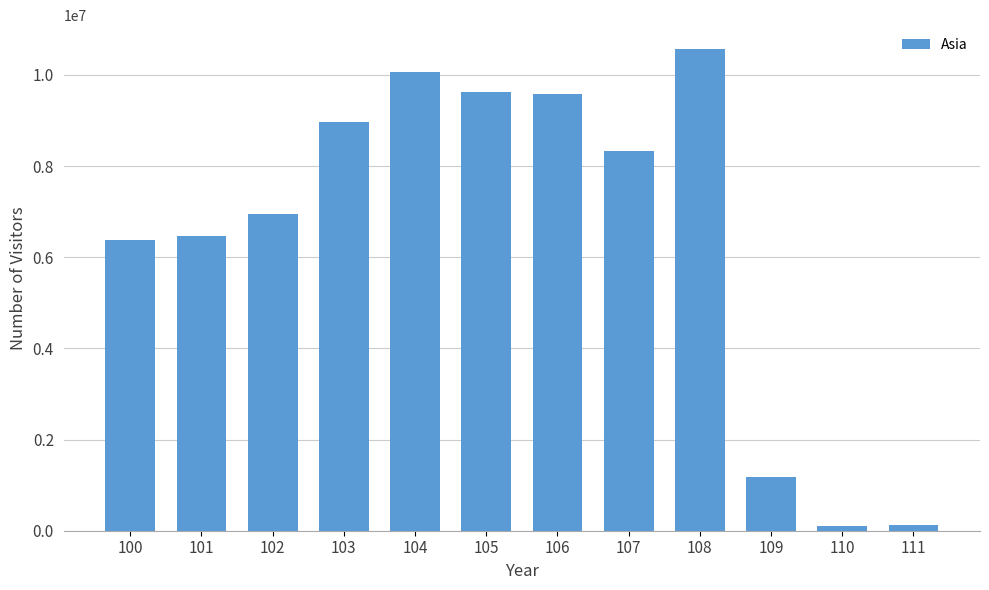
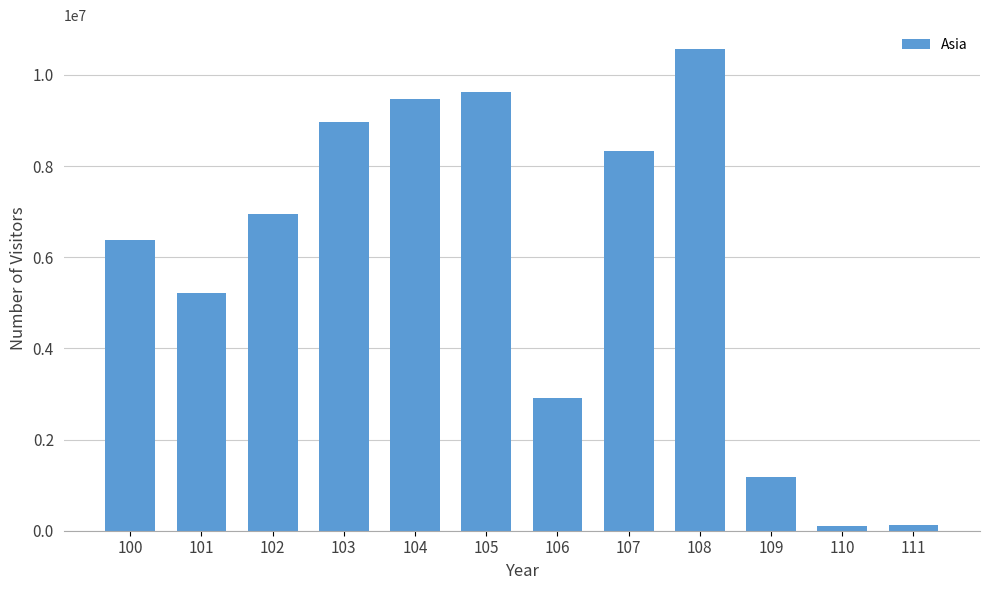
101: 6500000 -> 5200000
104: 10100000 -> 9500000
106: 9600000 -> 2900000
